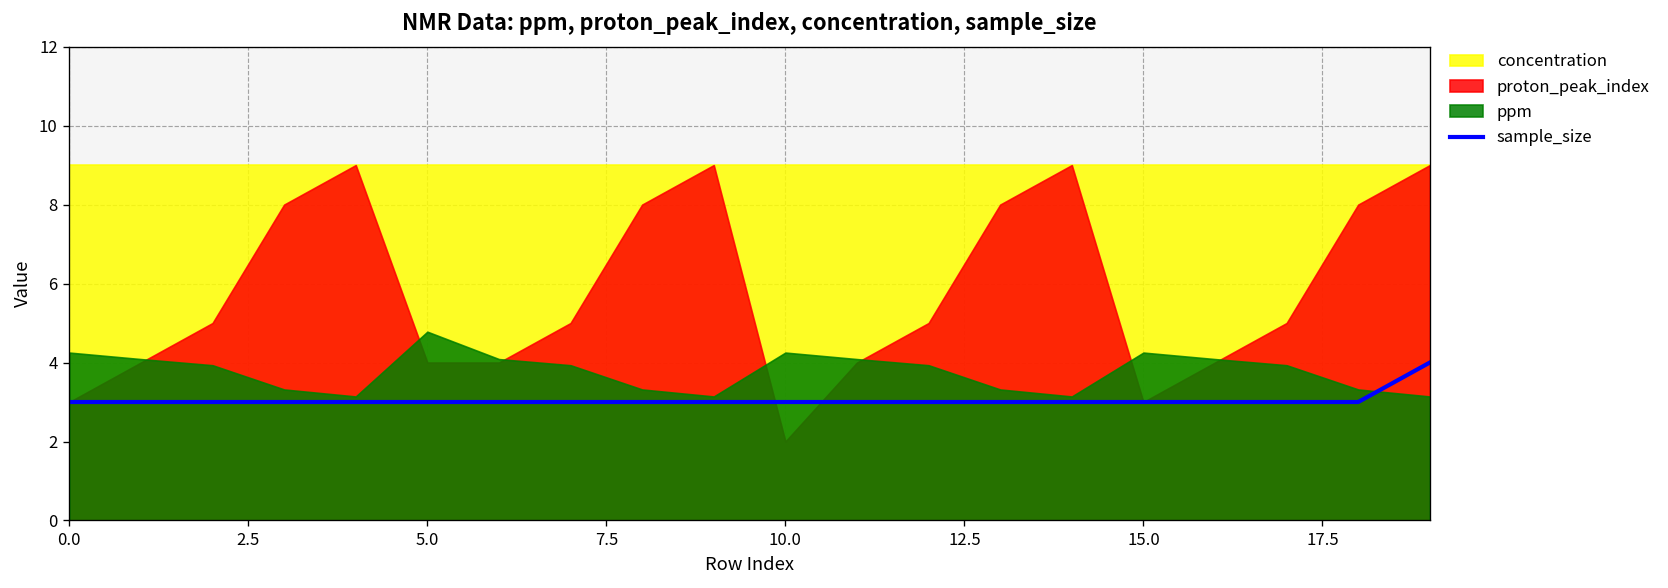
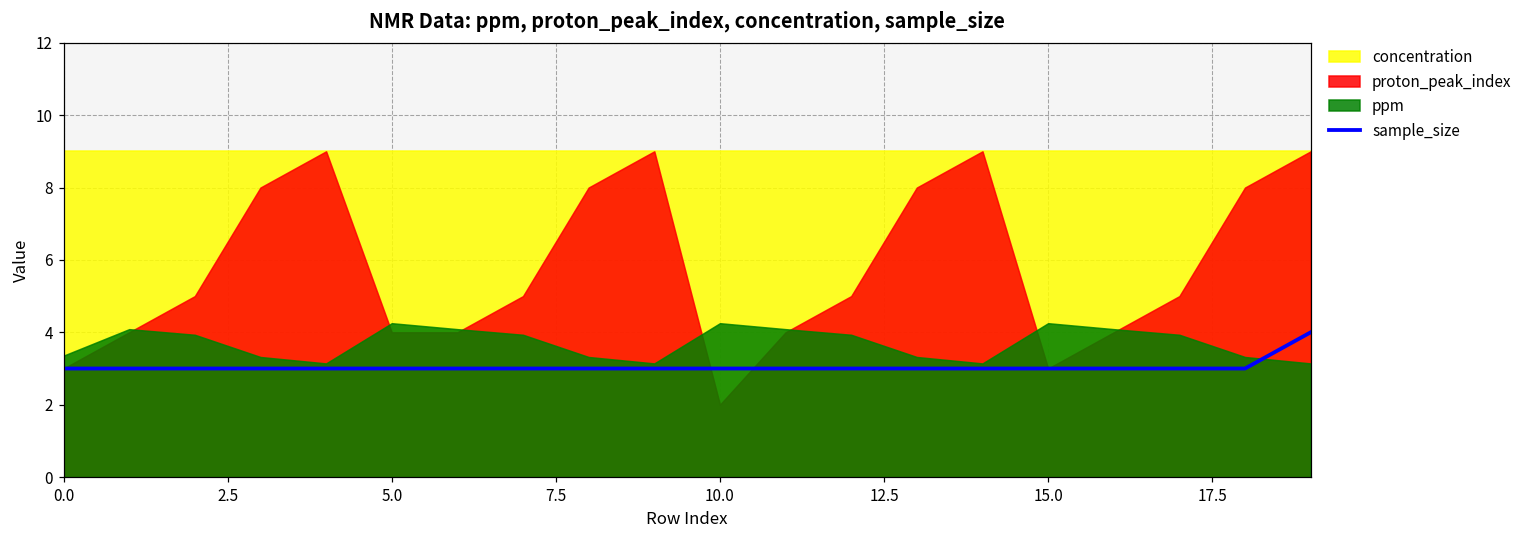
ppm, 0.0: 4.3 -> 3.4
ppm, 5.0: 4.8 -> 4.3
